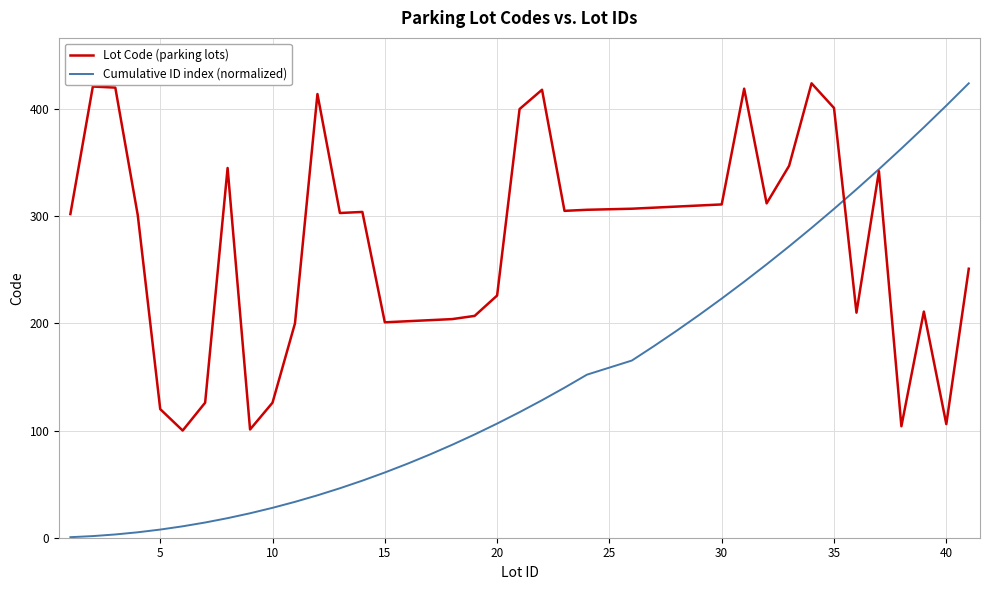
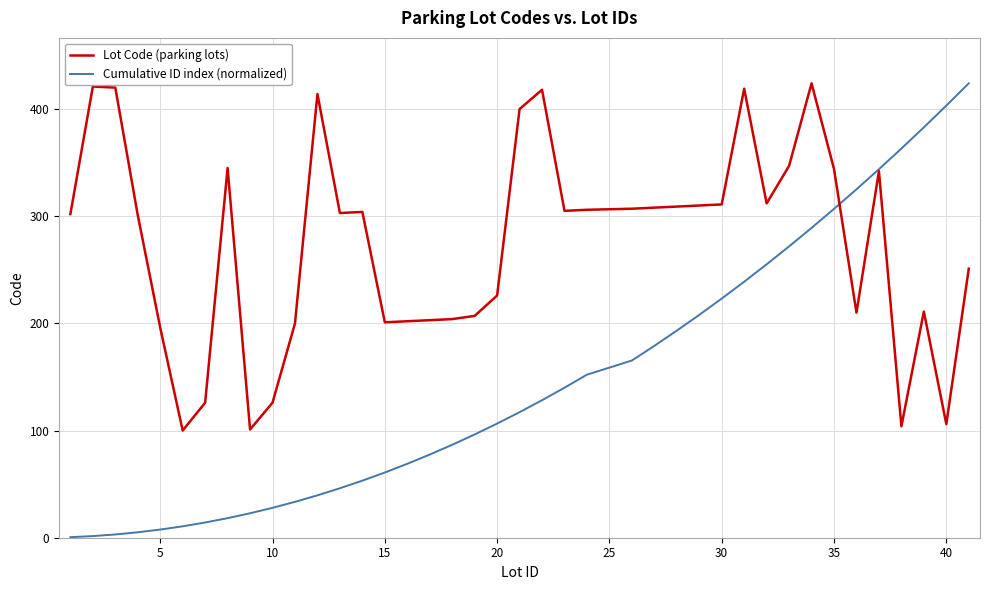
Lot Code (parking lots), 5: 120 -> 196
Lot Code (parking lots), 35: 401 -> 344
